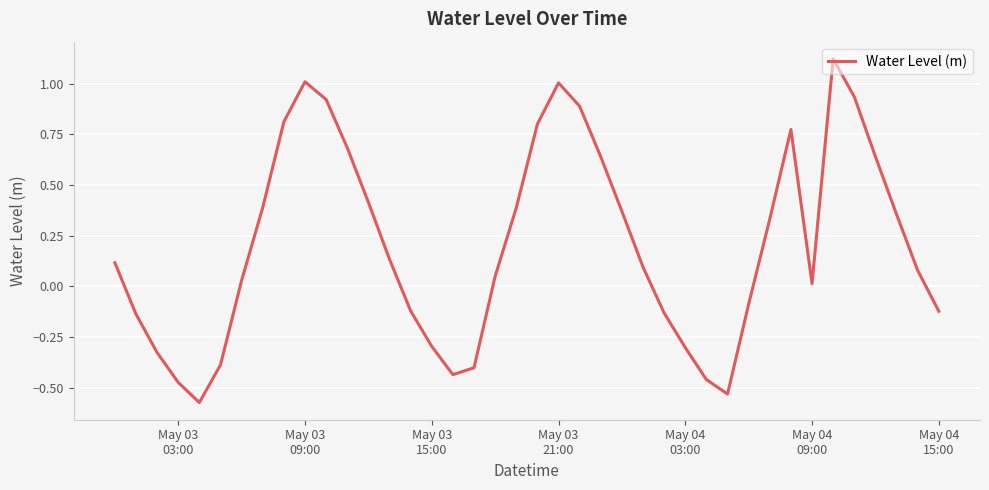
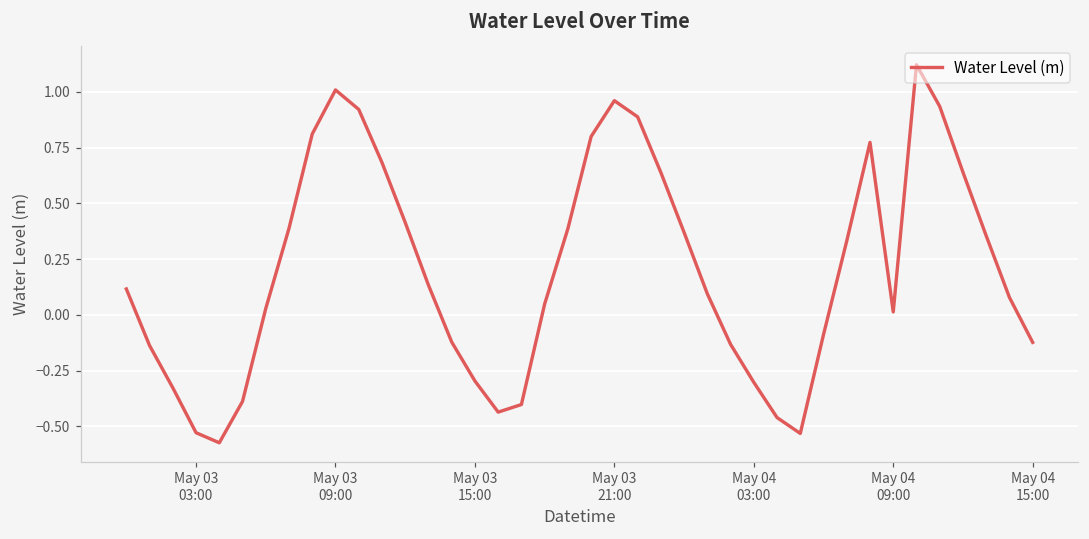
May 03 03:00: -0.47 -> -0.53
May 03 21:00: 1.00 -> 0.96
